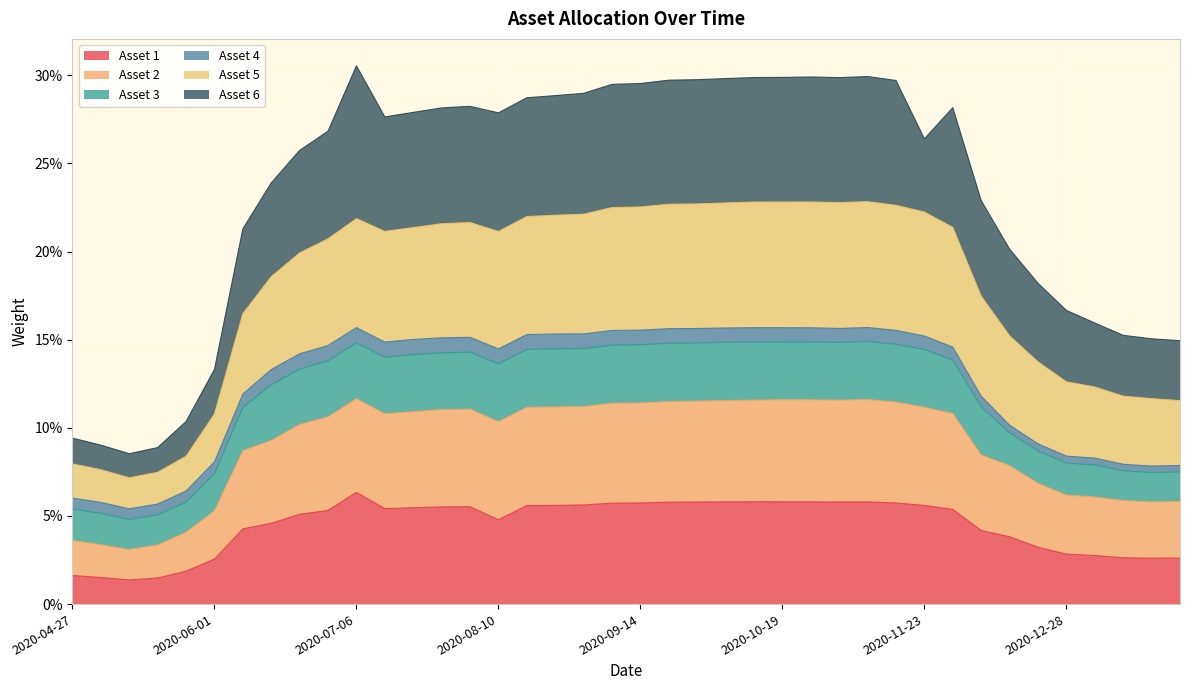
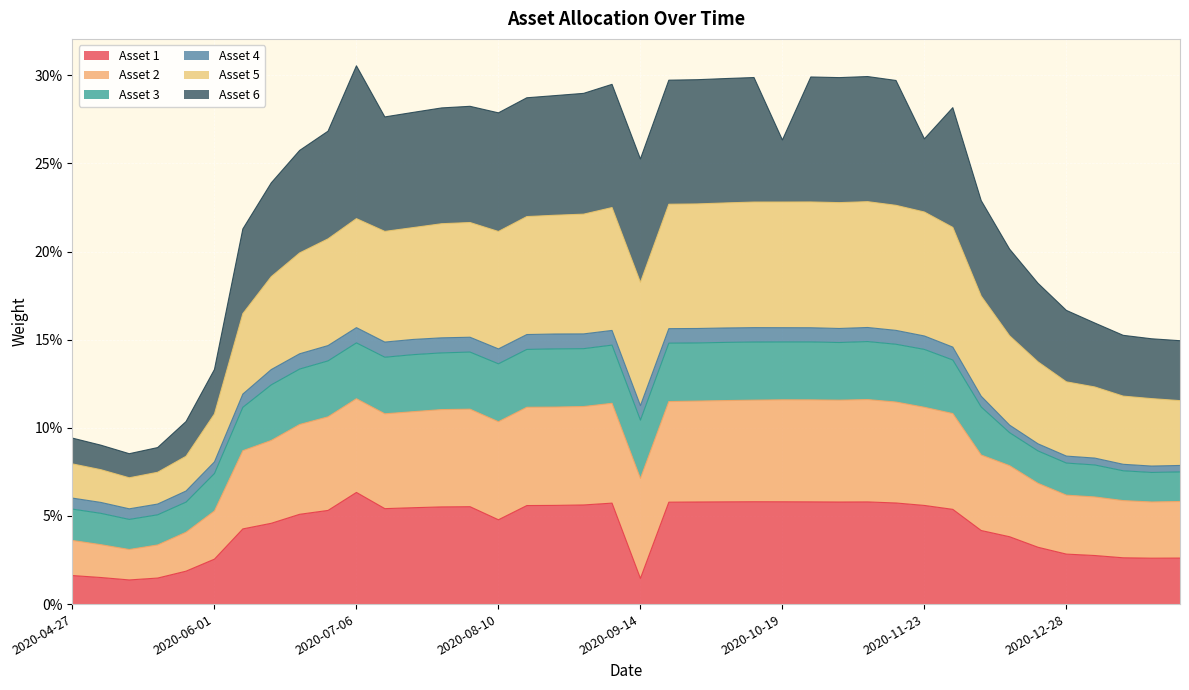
Asset 1, 2020-09-14: 5.7% -> 1.5%
Asset 6, 2020-10-19: 7.1% -> 3.5%
